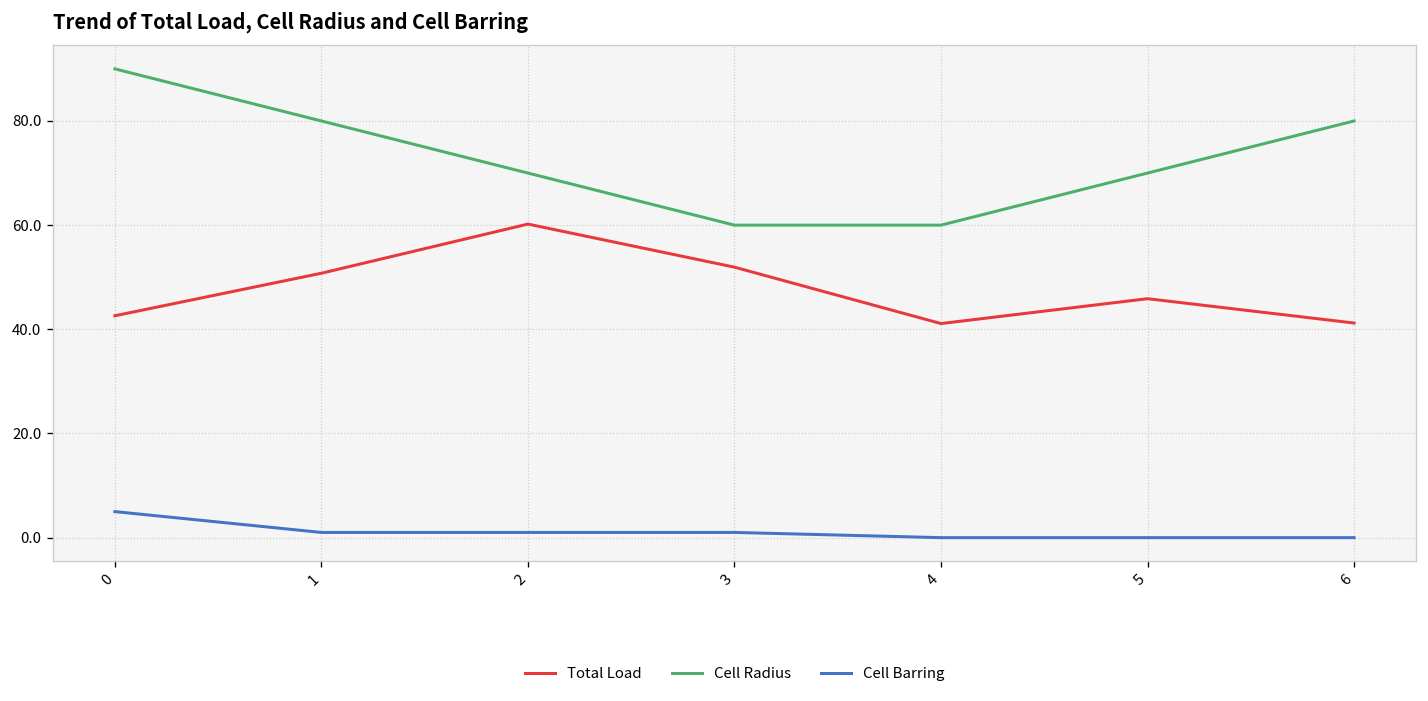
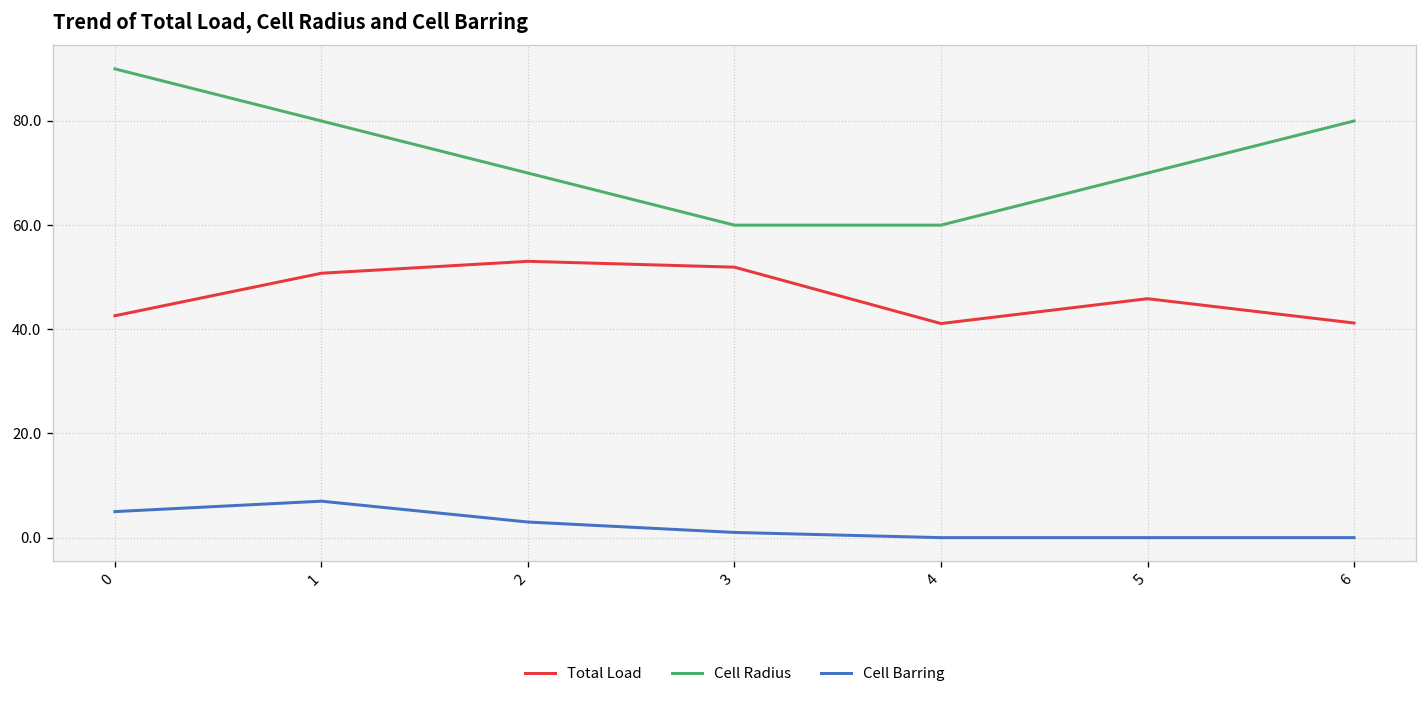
Cell Barring, 1: 1 -> 7
Total Load, 2: 60 -> 53
Cell Barring, 2: 1 -> 3
